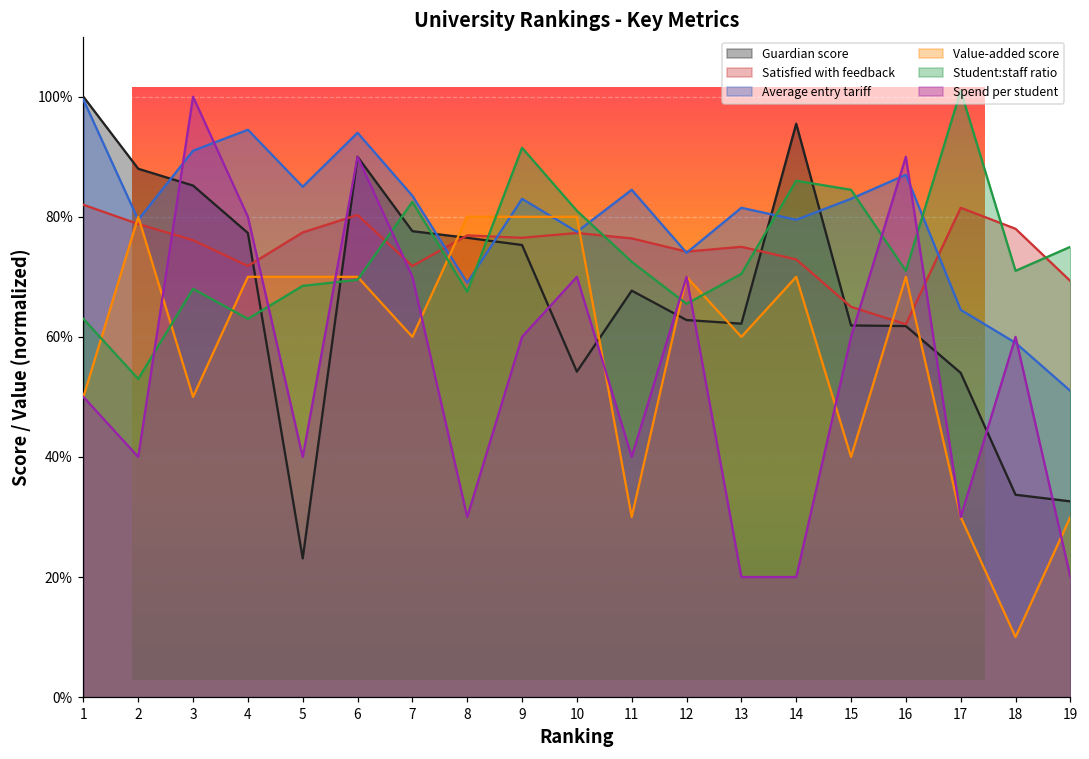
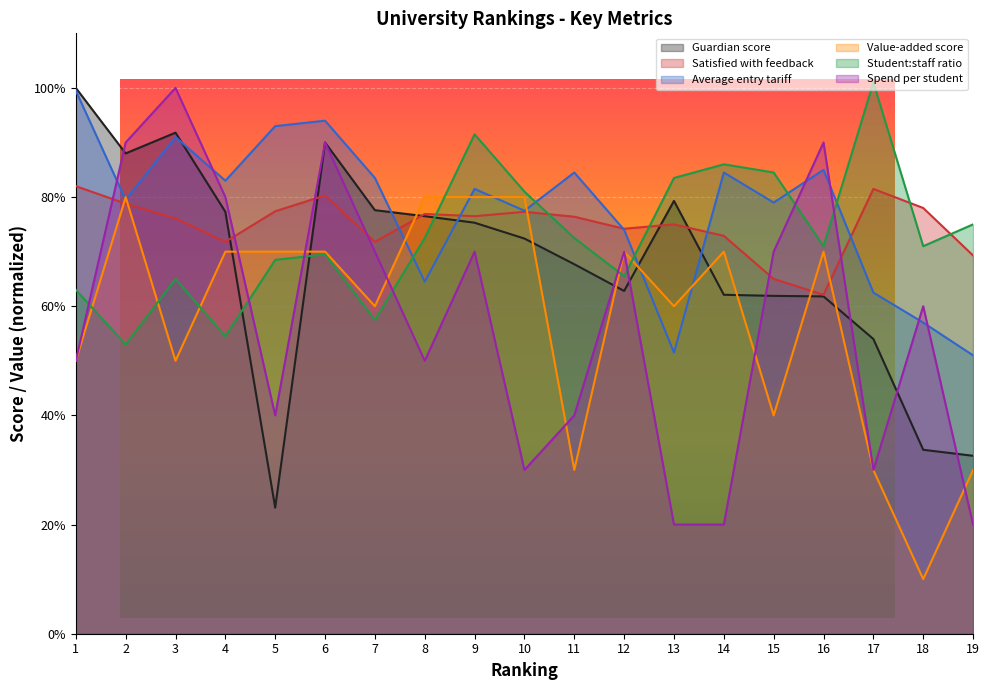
Spend per student, 2: 40% -> 90%
Guardian score, 3: 85% -> 92%
Student:staff ratio, 3: 68% -> 65%
Average entry tariff, 4: 95% -> 83%
Student:staff ratio, 4: 63% -> 55%
Average entry tariff, 5: 85% -> 93%
Student:staff ratio, 7: 83% -> 58%
Average entry tariff, 8: 69% -> 65%
Student:staff ratio, 8: 68% -> 73%
Spend per student, 8: 30% -> 50%
Average entry tariff, 9: 83% -> 82%
Spend per student, 9: 60% -> 70%
Guardian score, 10: 54% -> 72%
Spend per student, 10: 70% -> 30%
Guardian score, 13: 62% -> 79%
Average entry tariff, 13: 82% -> 52%
Student:staff ratio, 13: 71% -> 84%
Guardian score, 14: 96% -> 62%
Average entry tariff, 14: 80% -> 85%
Average entry tariff, 15: 83% -> 79%
Spend per student, 15: 60% -> 70%
Average entry tariff, 16: 87% -> 85%
Average entry tariff, 17: 65% -> 63%
Average entry tariff, 18: 59% -> 57%
